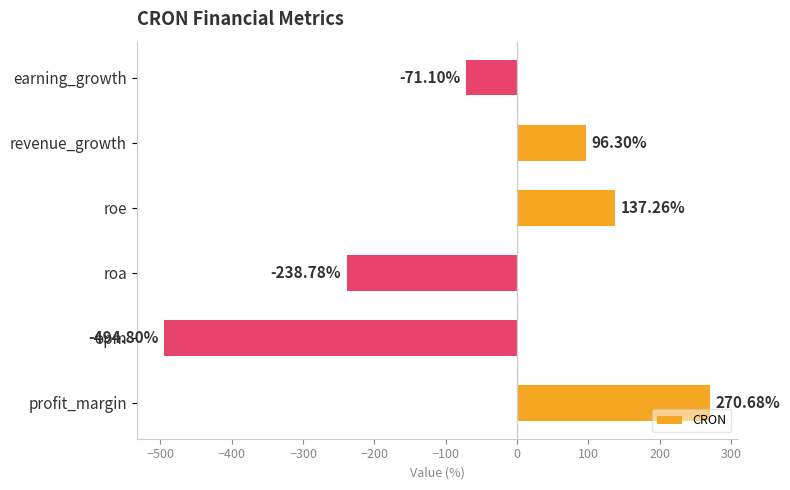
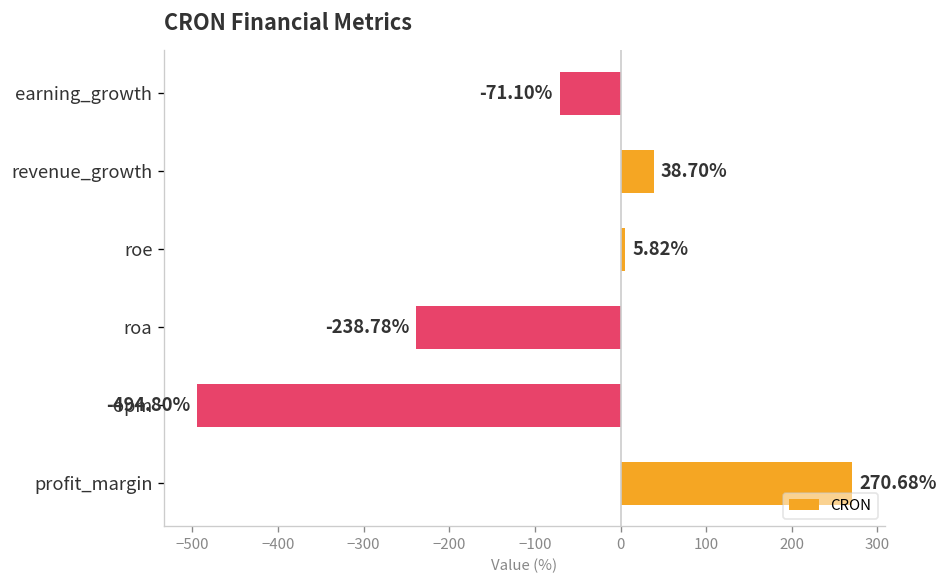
revenue_growth: 96.30% -> 38.70%
roe: 137.26% -> 5.82%
